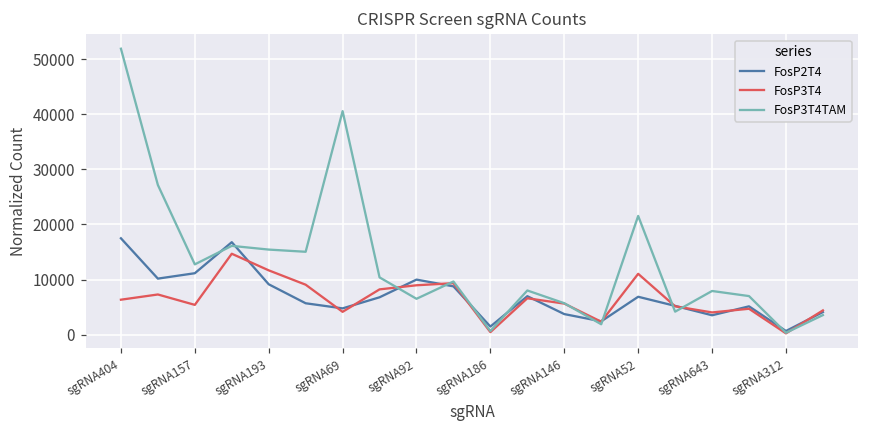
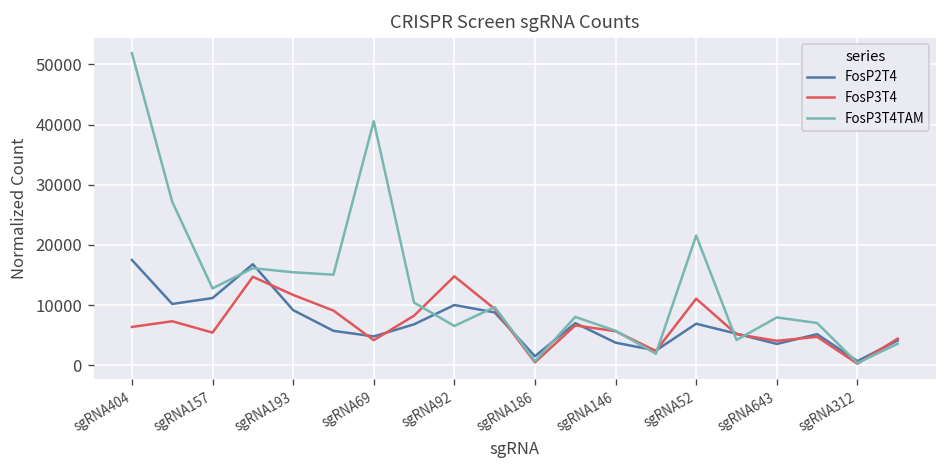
FosP3T4, sgRNA92: 9000 -> 15000
